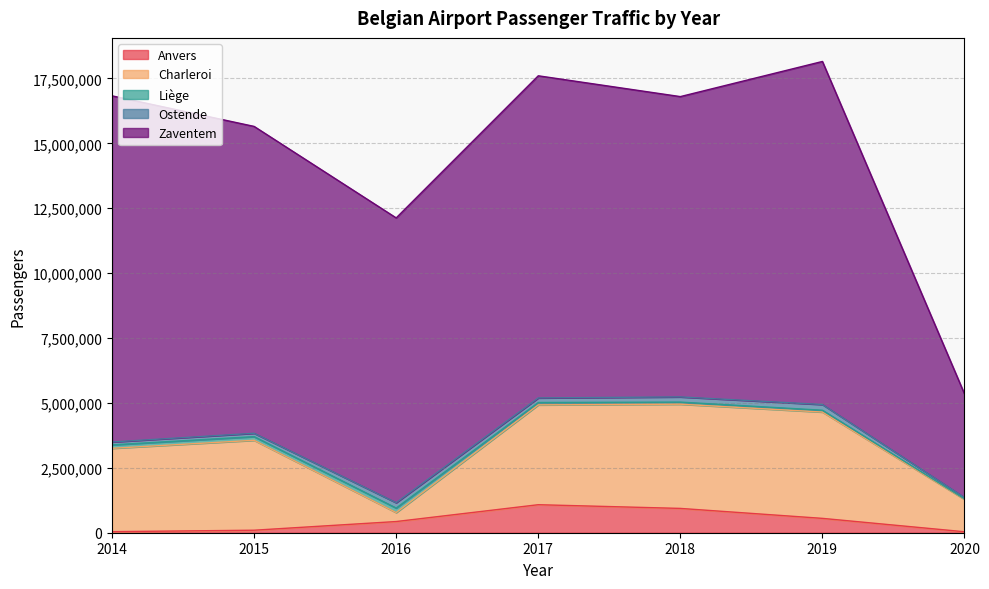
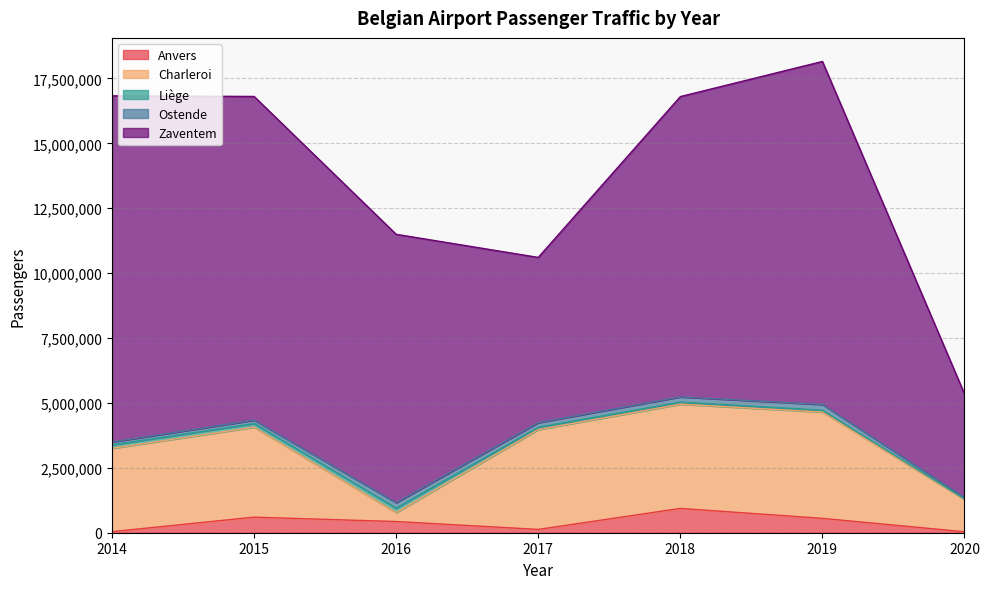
Anvers, 2015: 100,000 -> 600,000
Zaventem, 2015: 11,800,000 -> 12,500,000
Zaventem, 2016: 11,000,000 -> 10,300,000
Anvers, 2017: 1,100,000 -> 100,000
Zaventem, 2017: 12,400,000 -> 6,400,000
